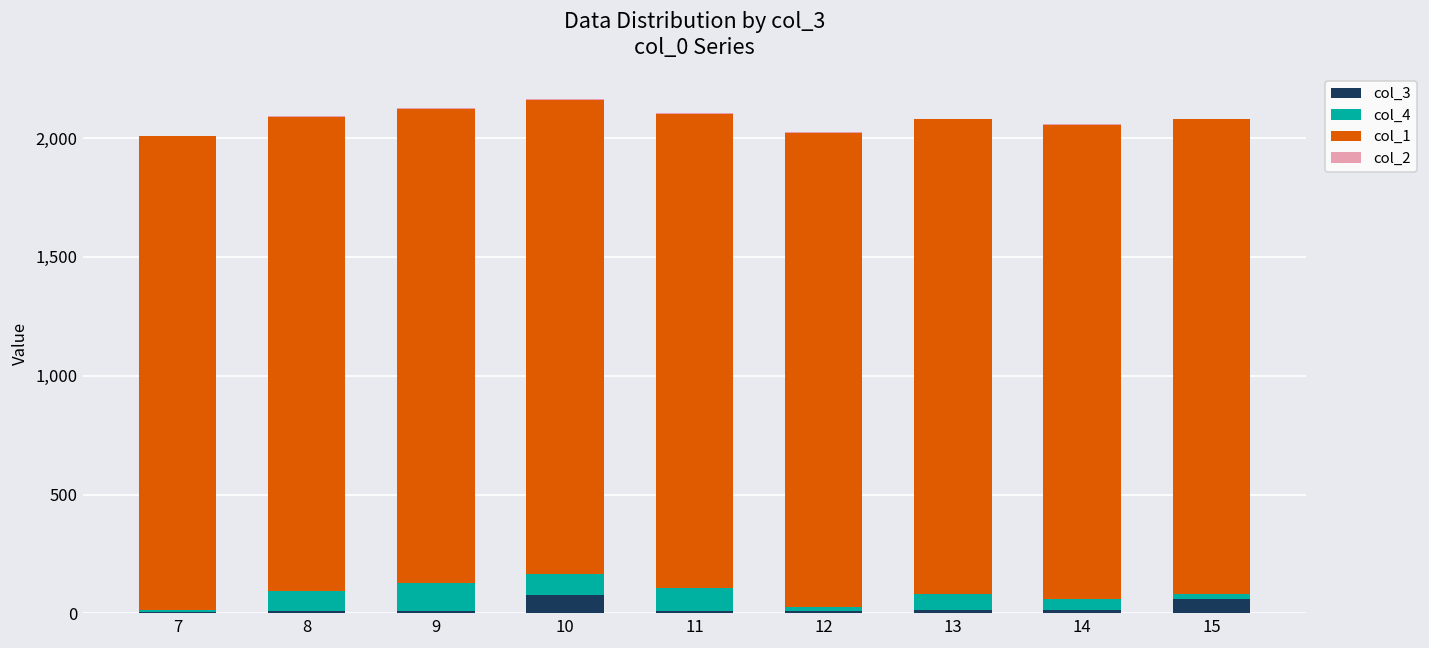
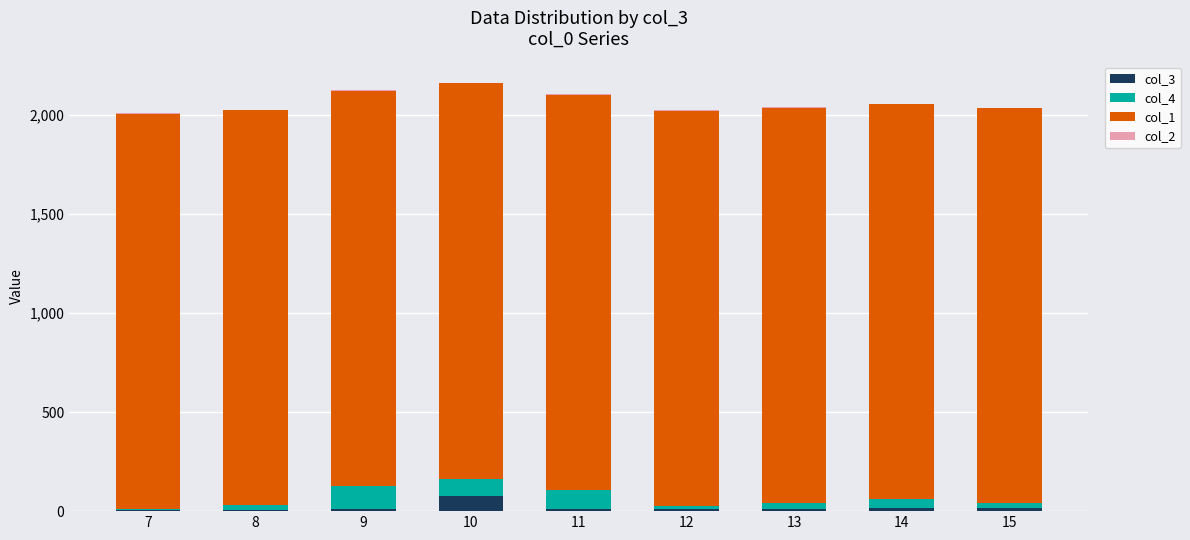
col_4, 8: 90 -> 20
col_4, 13: 70 -> 30
col_3, 15: 60 -> 20
